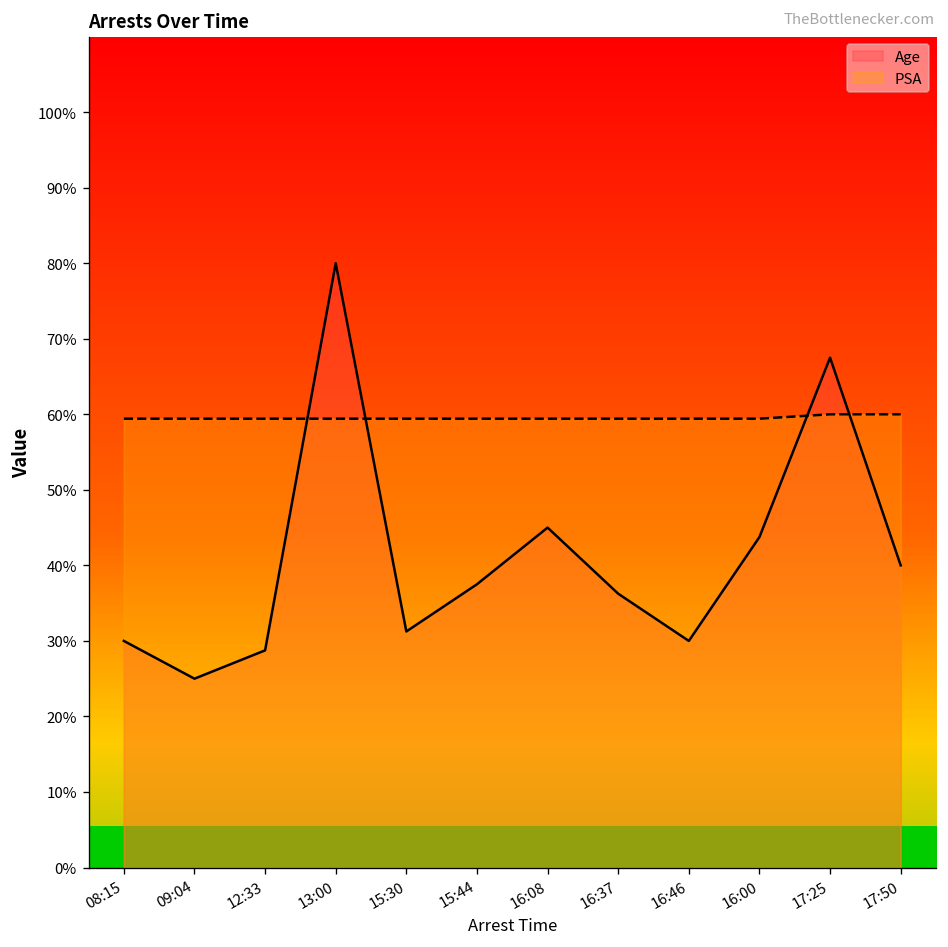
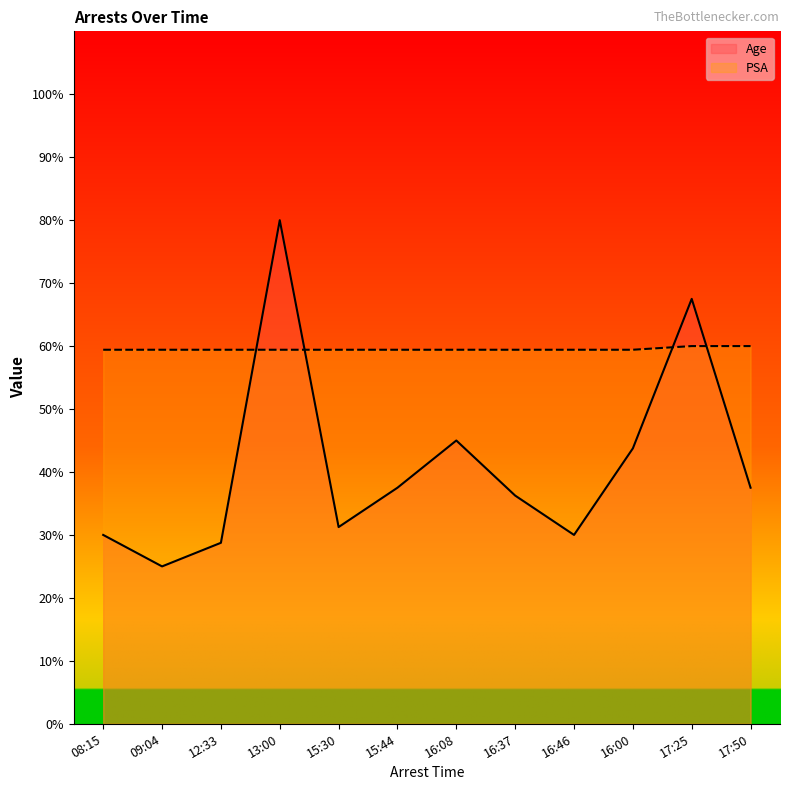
Age, 17:50: 40% -> 38%
